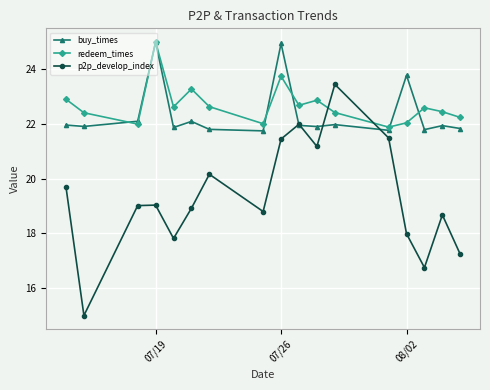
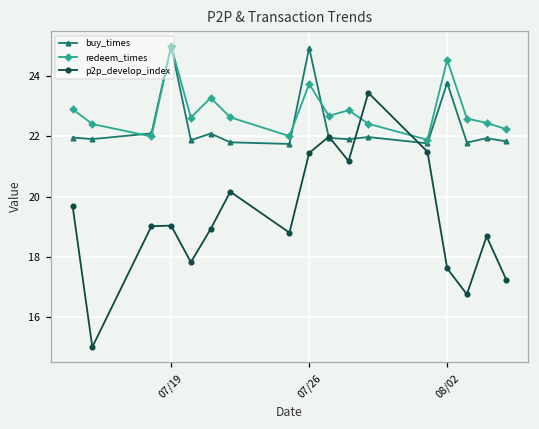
redeem_times, 08/02: 22.0 -> 24.5
p2p_develop_index, 08/02: 18.0 -> 17.6
